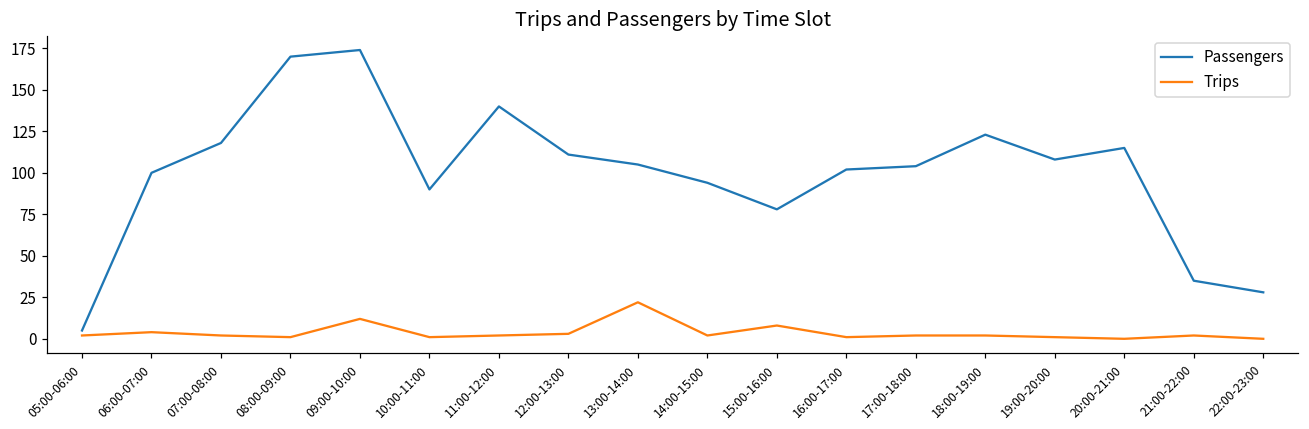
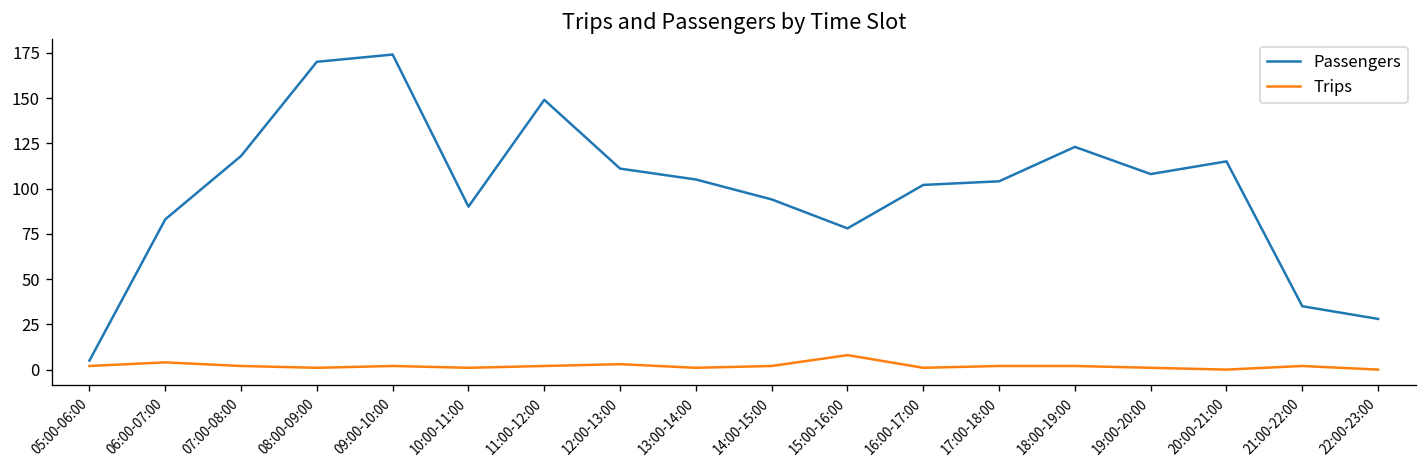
Passengers, 06:00-07:00: 100 -> 83
Trips, 09:00-10:00: 12 -> 2
Passengers, 11:00-12:00: 140 -> 149
Trips, 13:00-14:00: 22 -> 1
